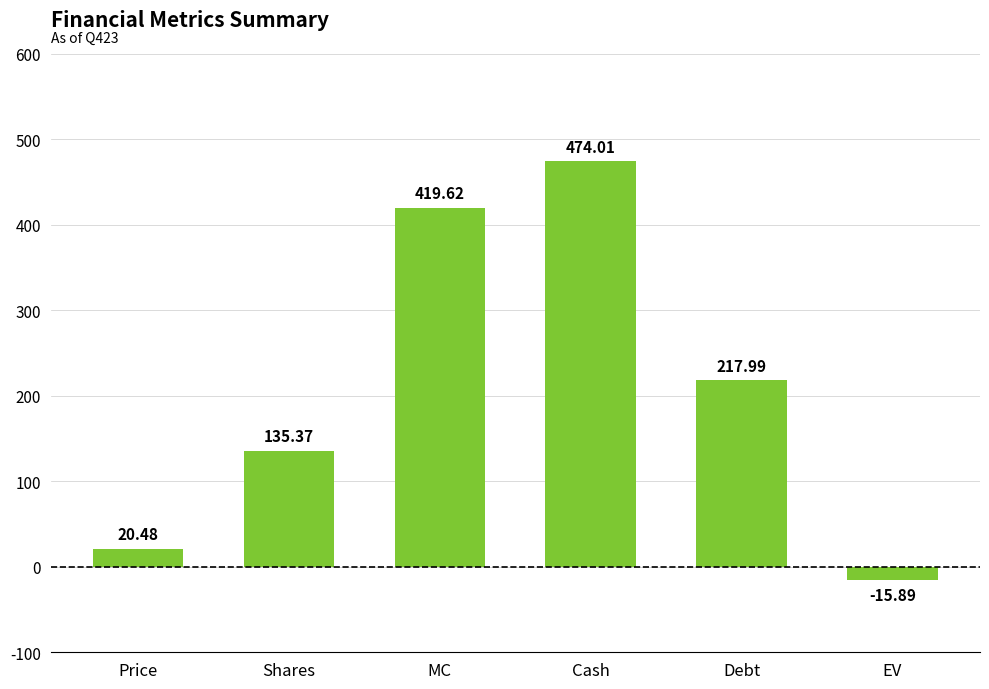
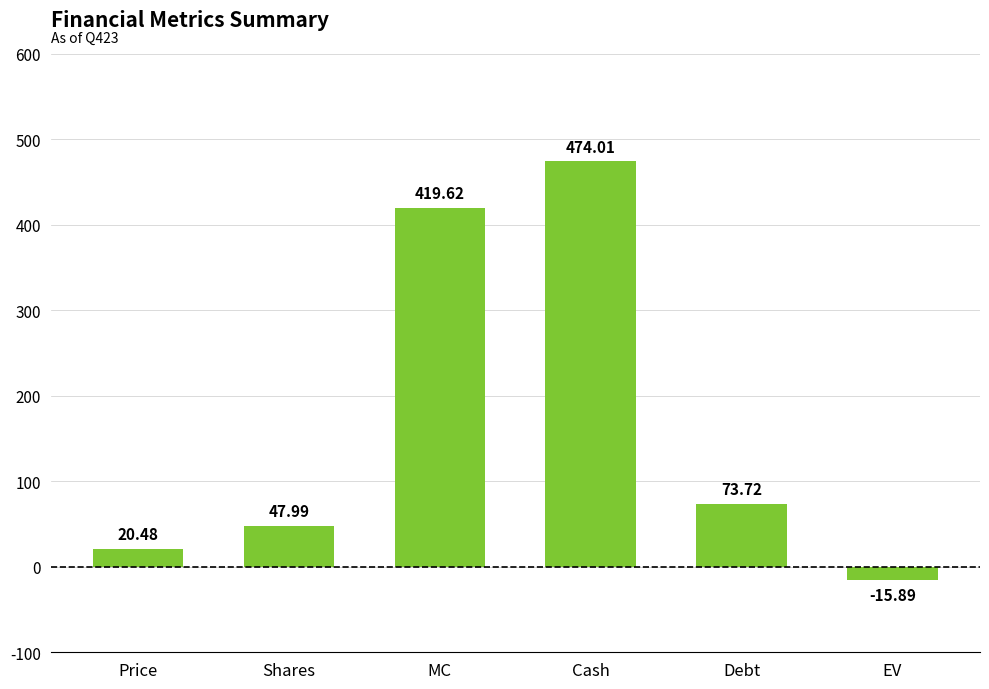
Shares: 135.37 -> 47.99
Debt: 217.99 -> 73.72
